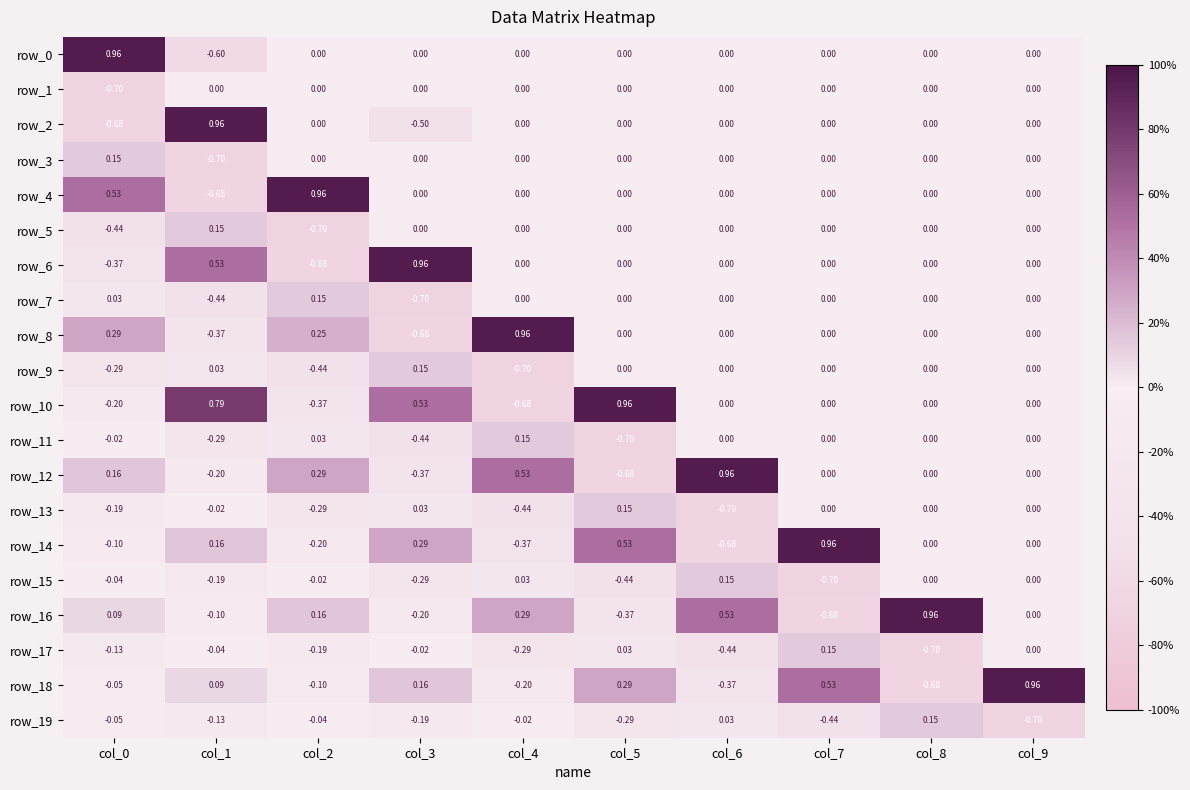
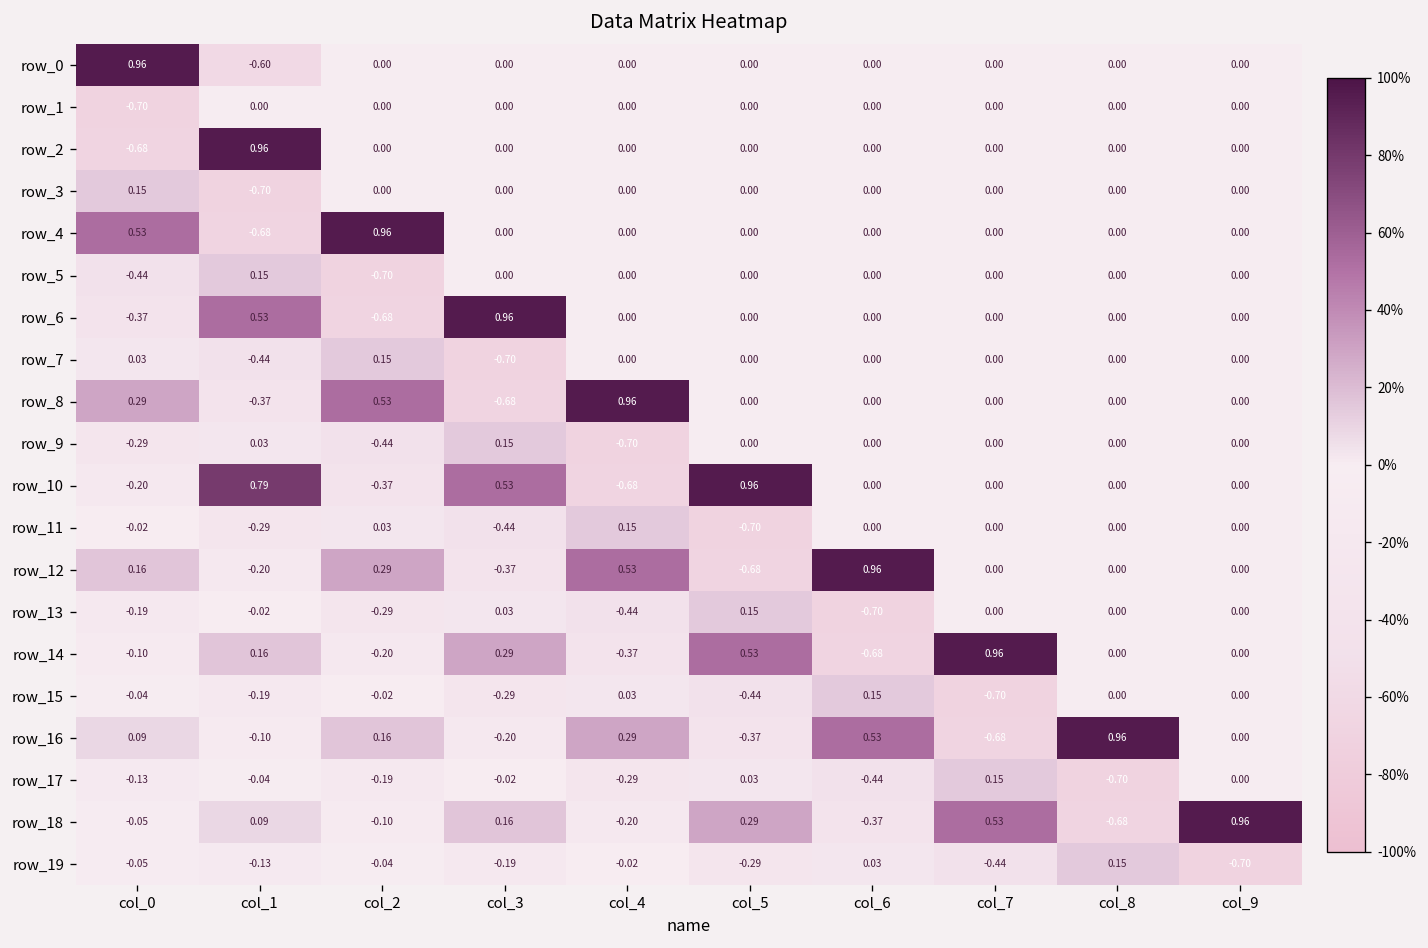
row_2, col_3: -0.50 -> 0.00
row_8, col_2: 0.25 -> 0.53
